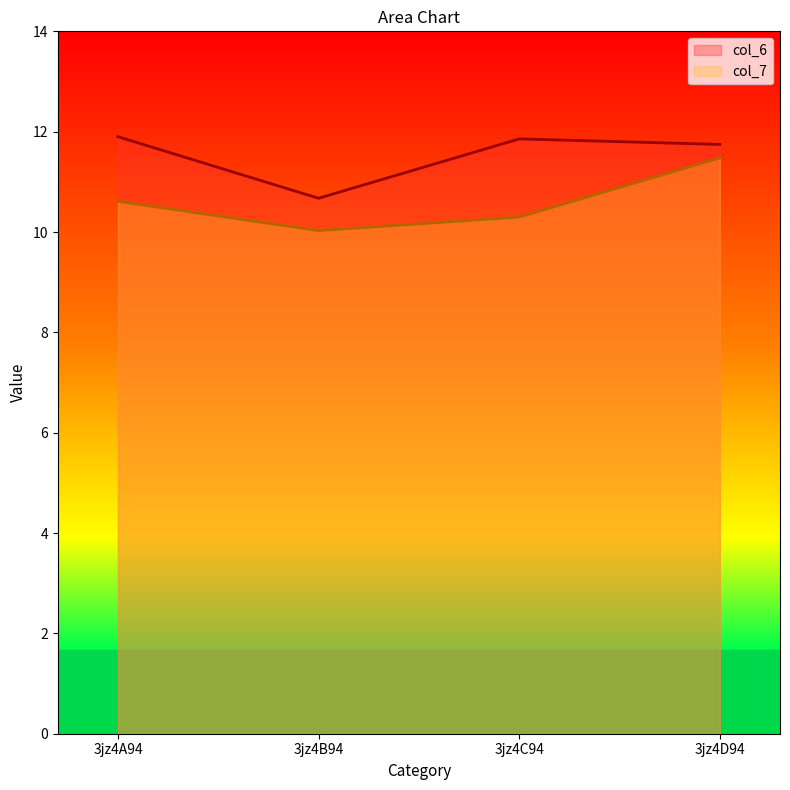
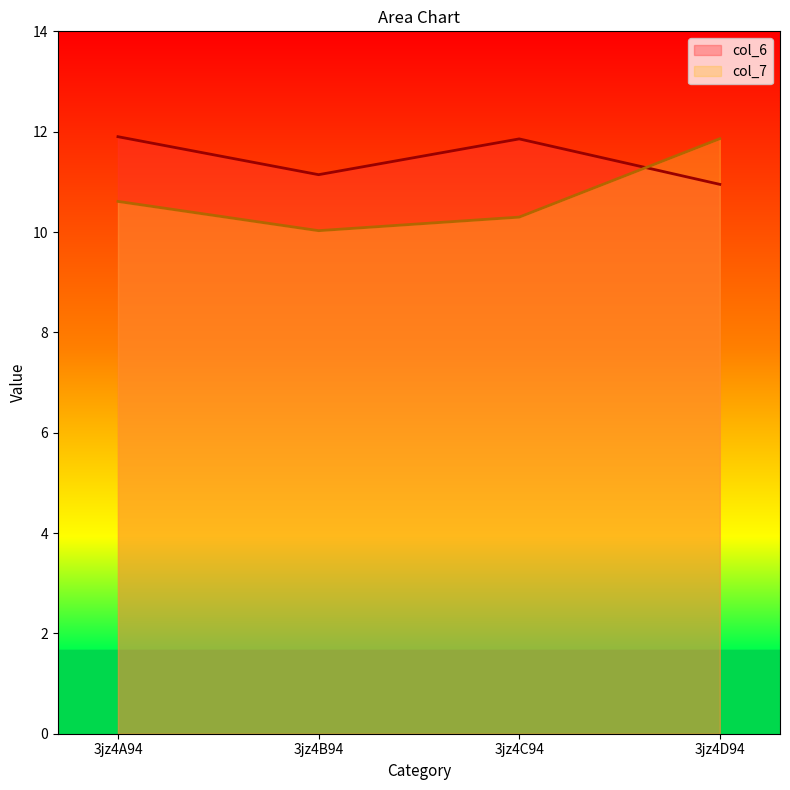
col_6, 3jz4B94: 10.7 -> 11.1
col_6, 3jz4D94: 11.7 -> 11.0
col_7, 3jz4D94: 11.5 -> 11.9
